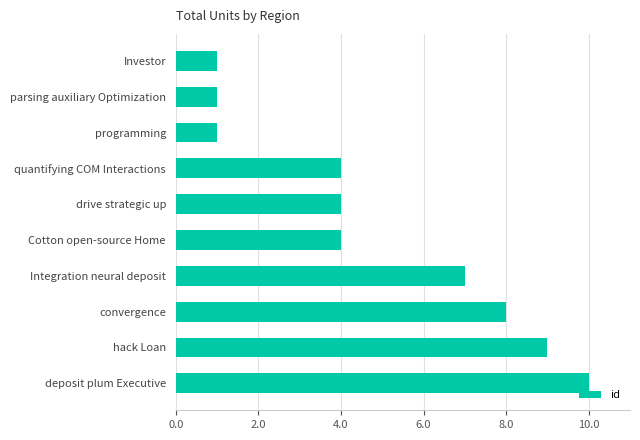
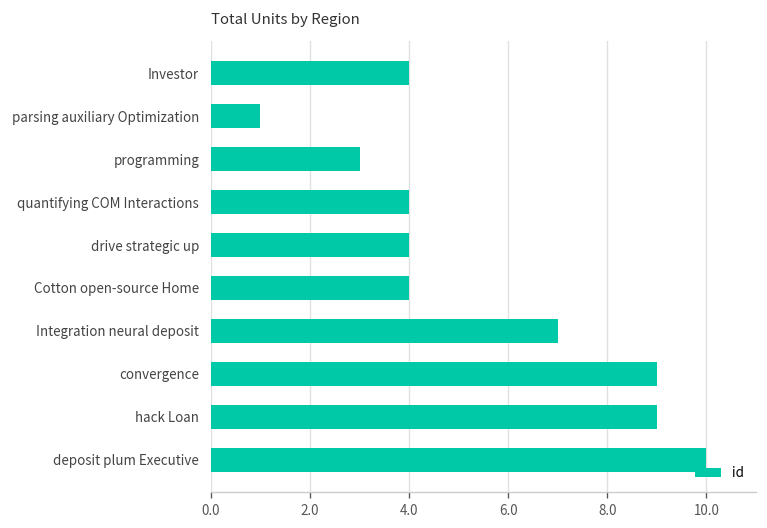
Investor: 1 -> 4
programming: 1 -> 3
convergence: 8 -> 9
